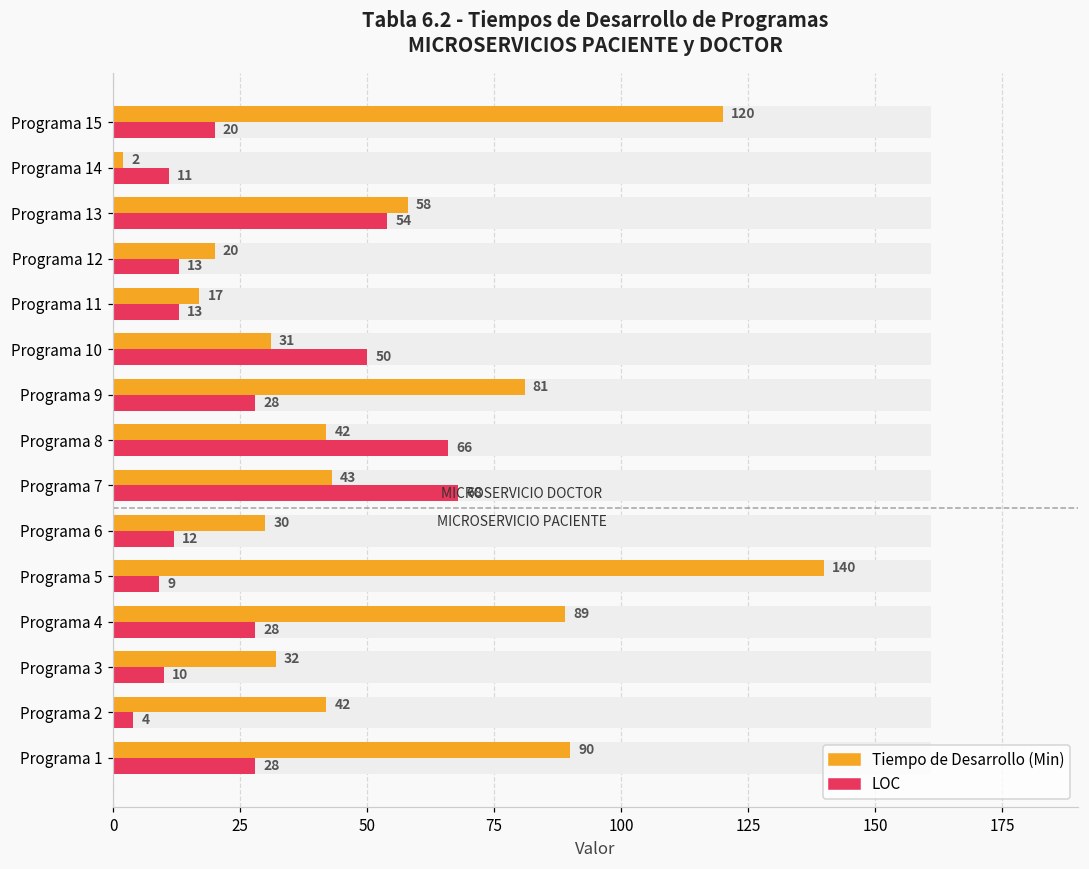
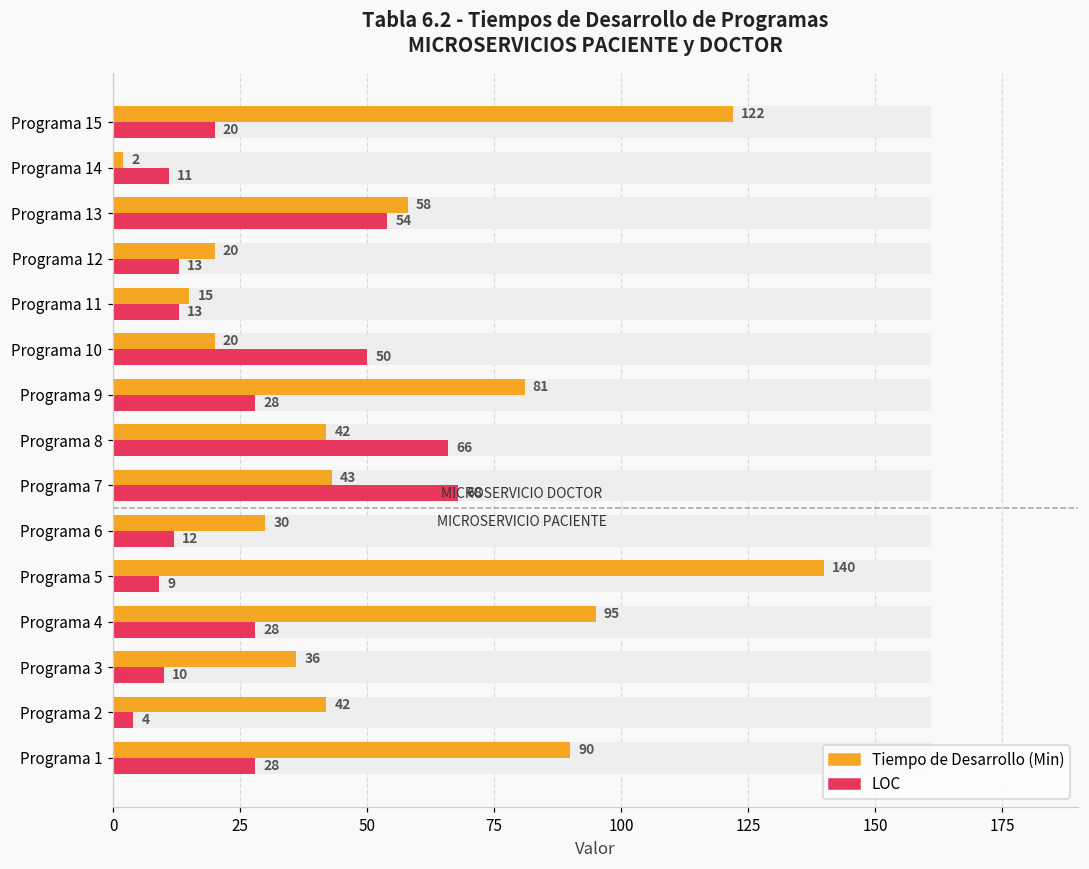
Tiempo de Desarrollo (Min), Programa 15: 120 -> 122
Tiempo de Desarrollo (Min), Programa 11: 17 -> 15
Tiempo de Desarrollo (Min), Programa 10: 31 -> 20
Tiempo de Desarrollo (Min), Programa 4: 89 -> 95
Tiempo de Desarrollo (Min), Programa 3: 32 -> 36
